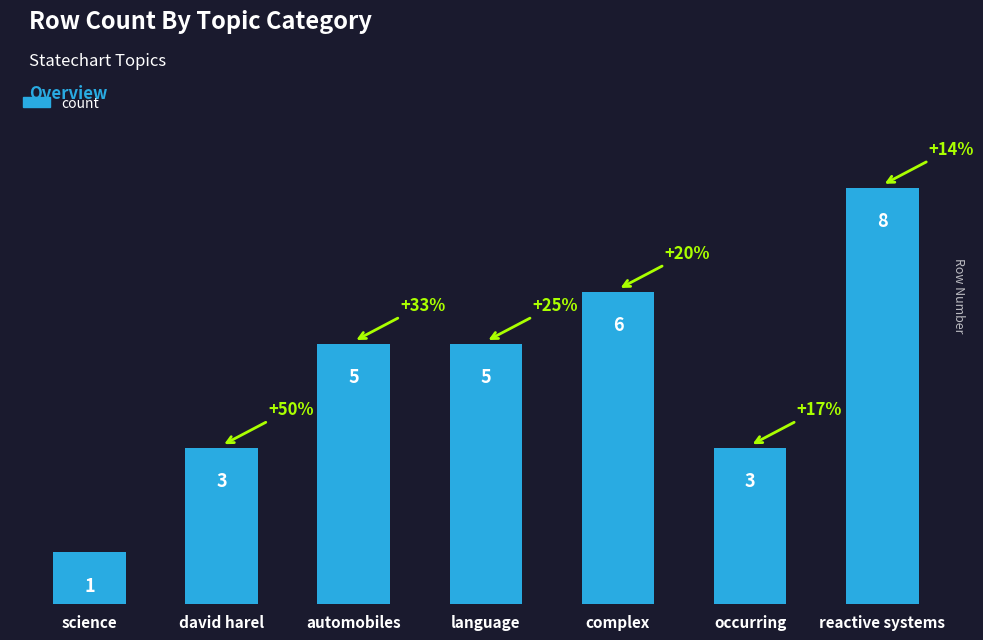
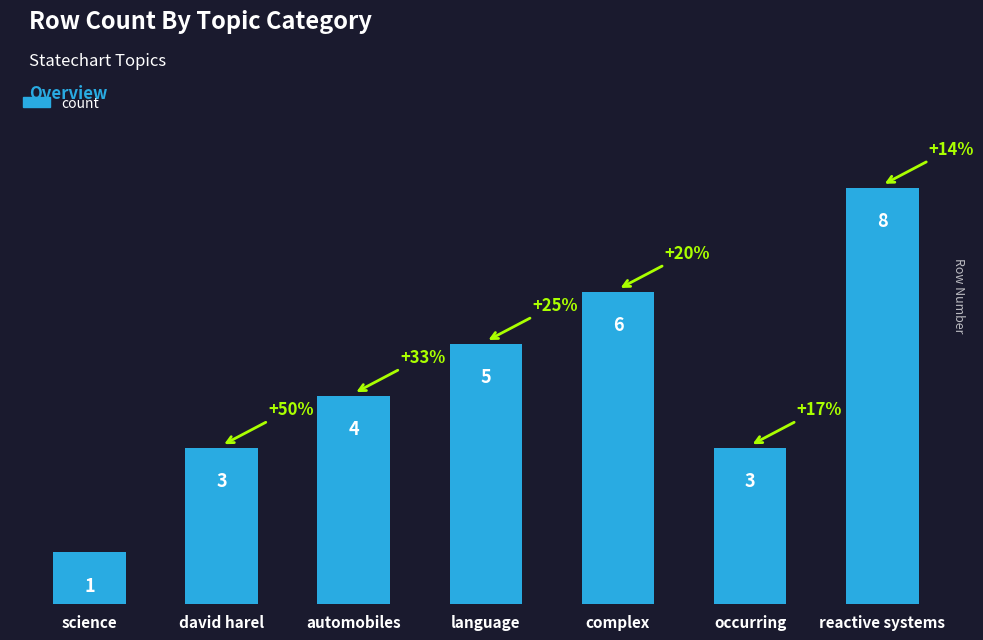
automobiles: 5 -> 4
